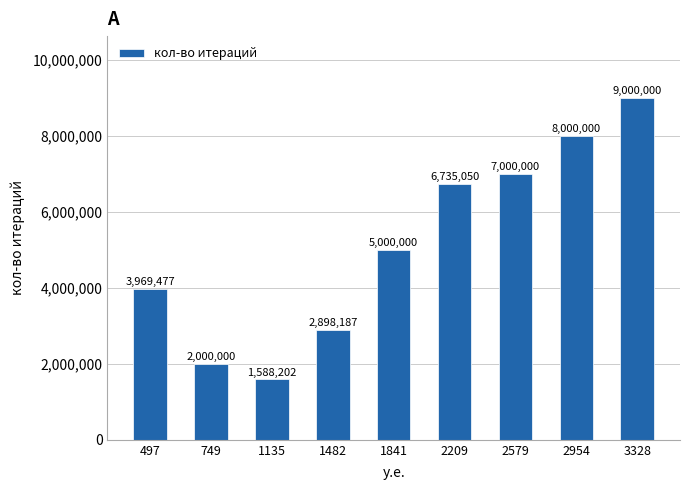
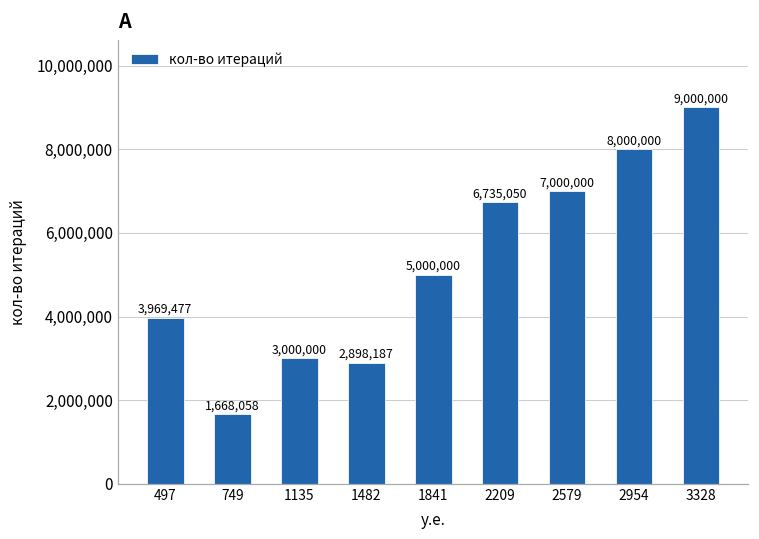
749: 2,000,000 -> 1,668,058
1135: 1,588,202 -> 3,000,000
